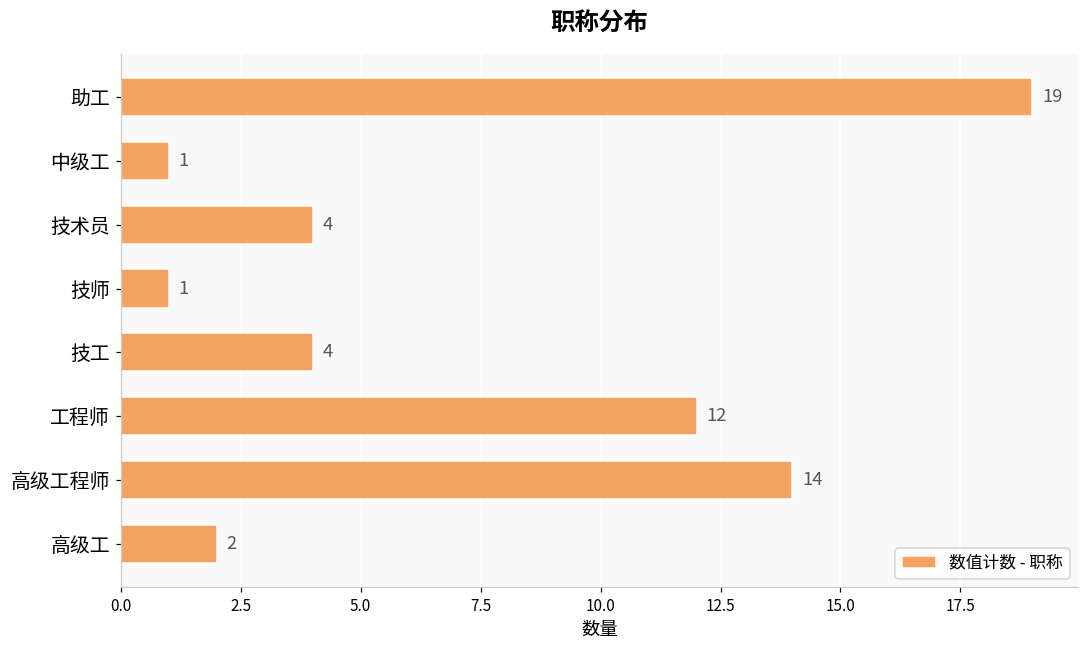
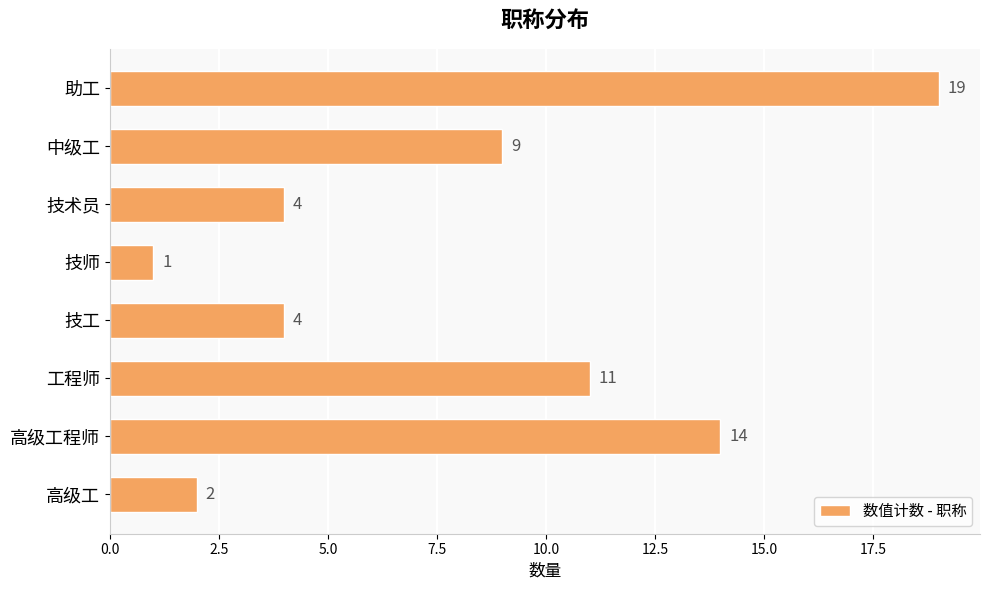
中级工: 1 -> 9
工程师: 12 -> 11
